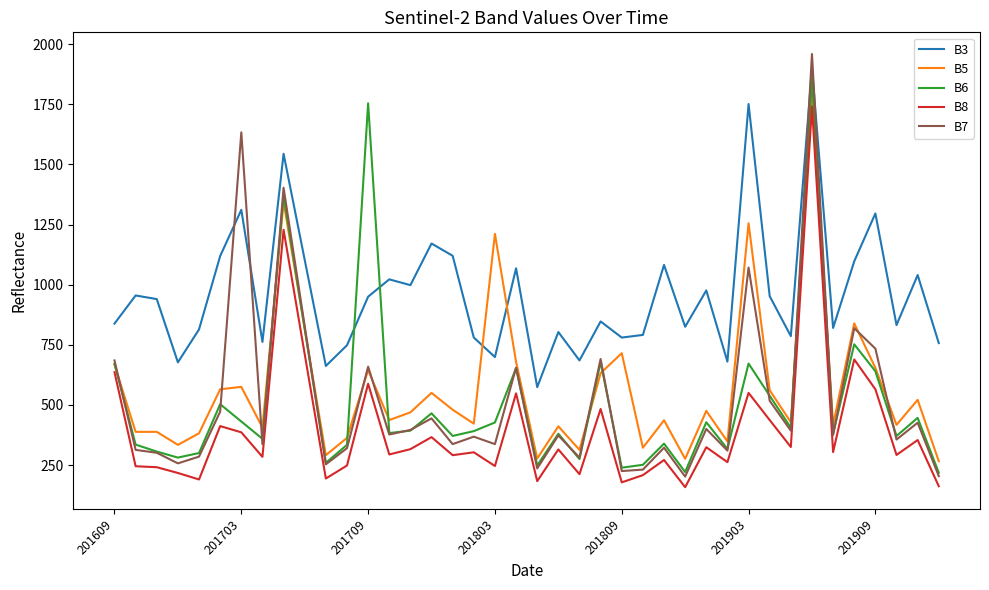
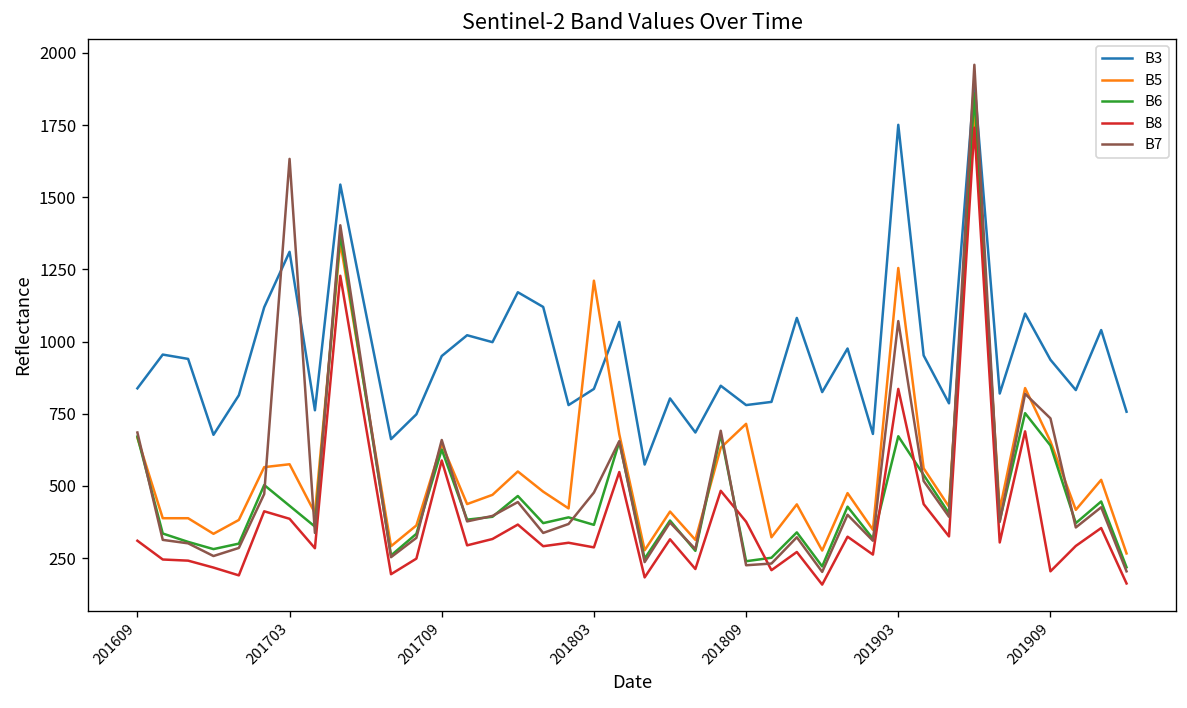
B8, 201609: 640 -> 310
B6, 201709: 1750 -> 630
B3, 201803: 700 -> 840
B6, 201803: 430 -> 370
B8, 201803: 250 -> 290
B7, 201803: 340 -> 480
B8, 201809: 180 -> 380
B8, 201903: 550 -> 840
B3, 201909: 1300 -> 940
B8, 201909: 570 -> 200
